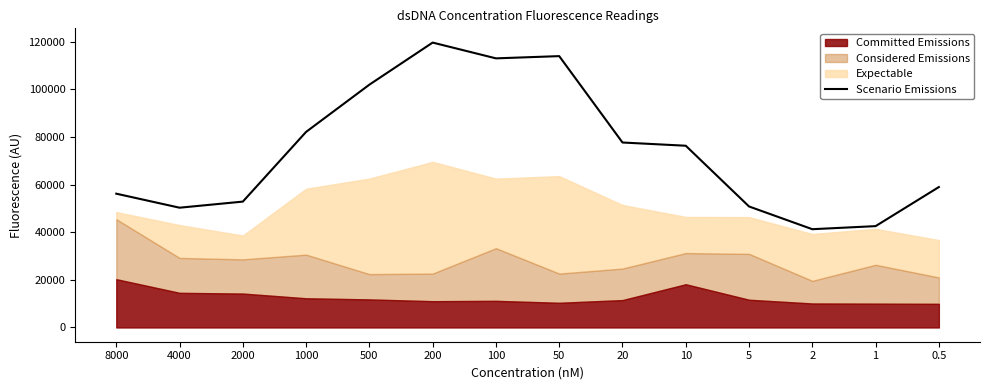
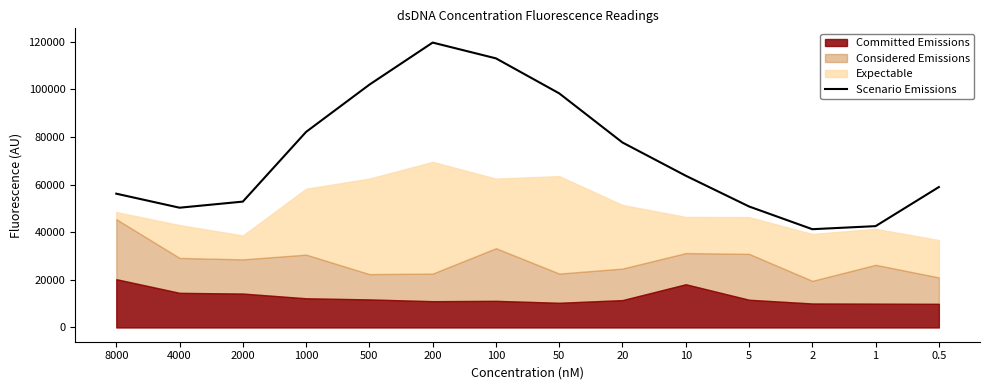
Scenario Emissions, 50: 114000 -> 98000
Scenario Emissions, 10: 76000 -> 64000
